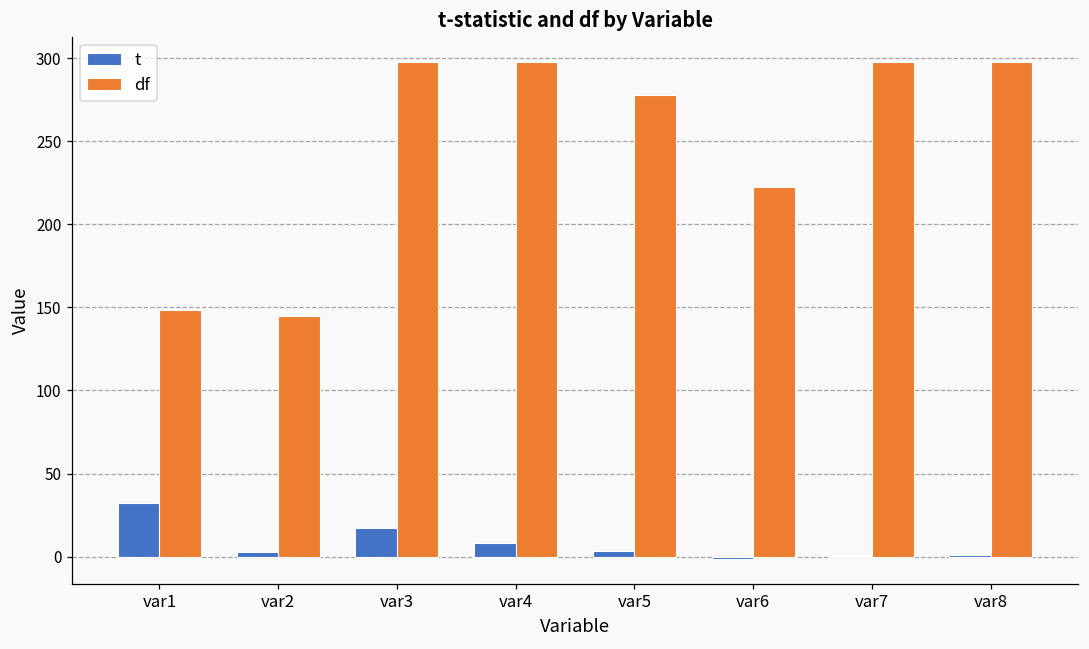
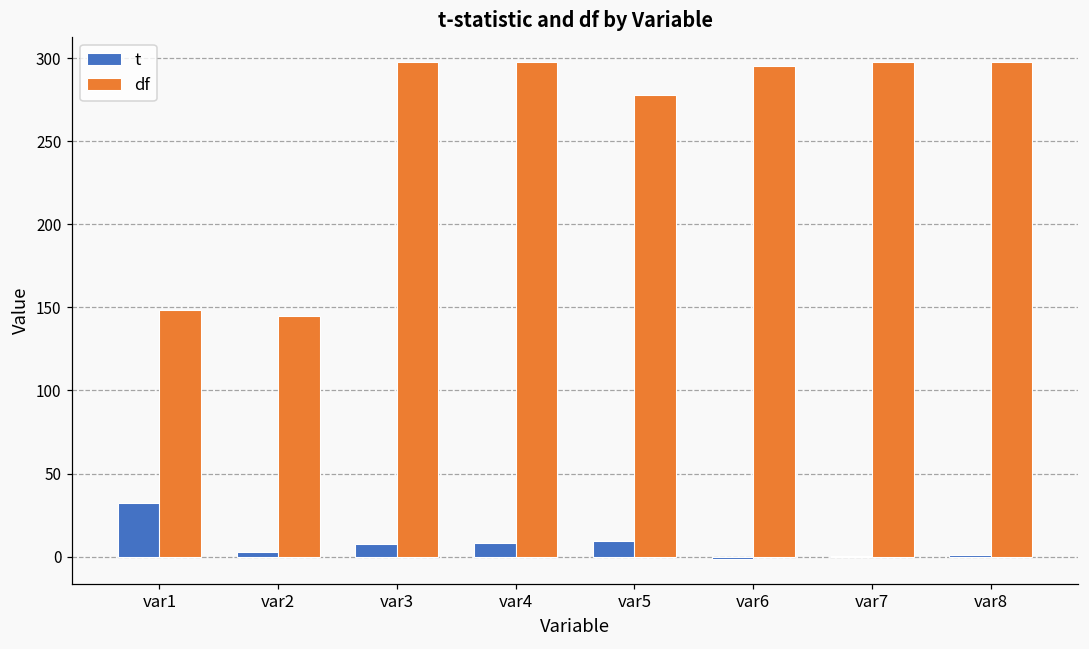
t, var3: 17 -> 8
t, var5: 3 -> 9
df, var6: 223 -> 296
